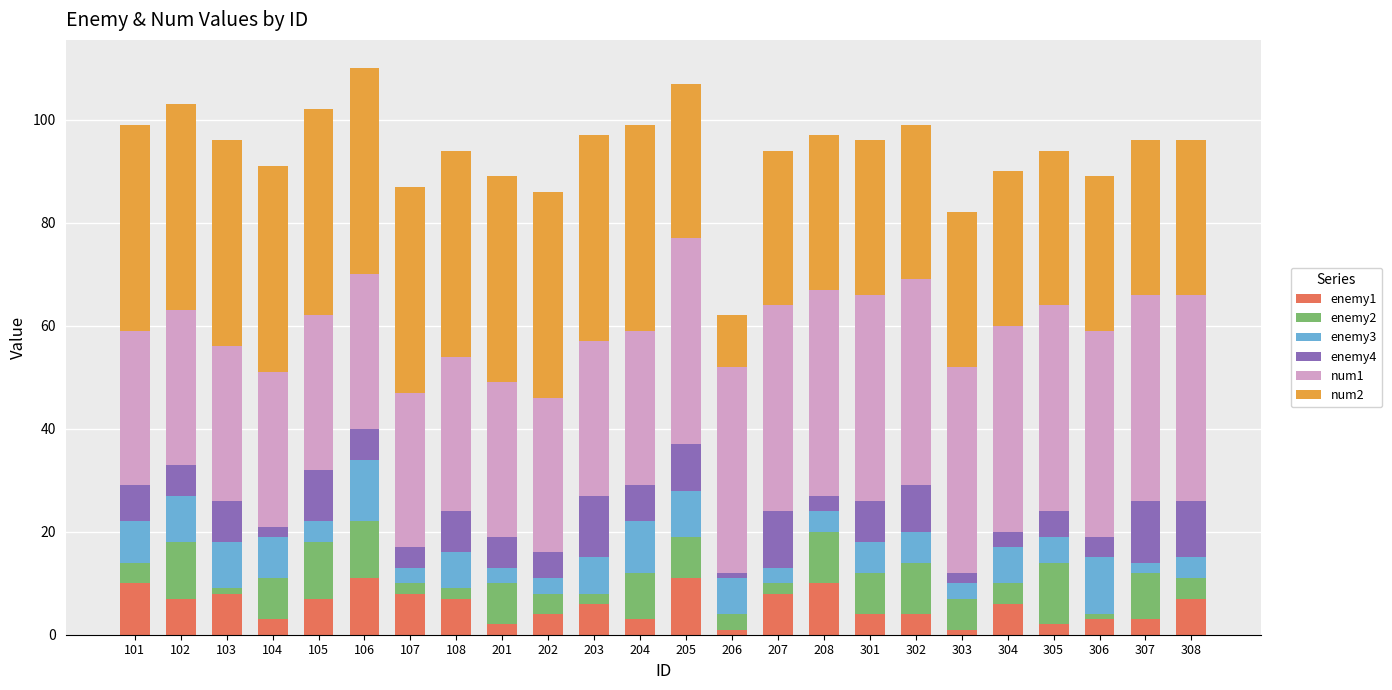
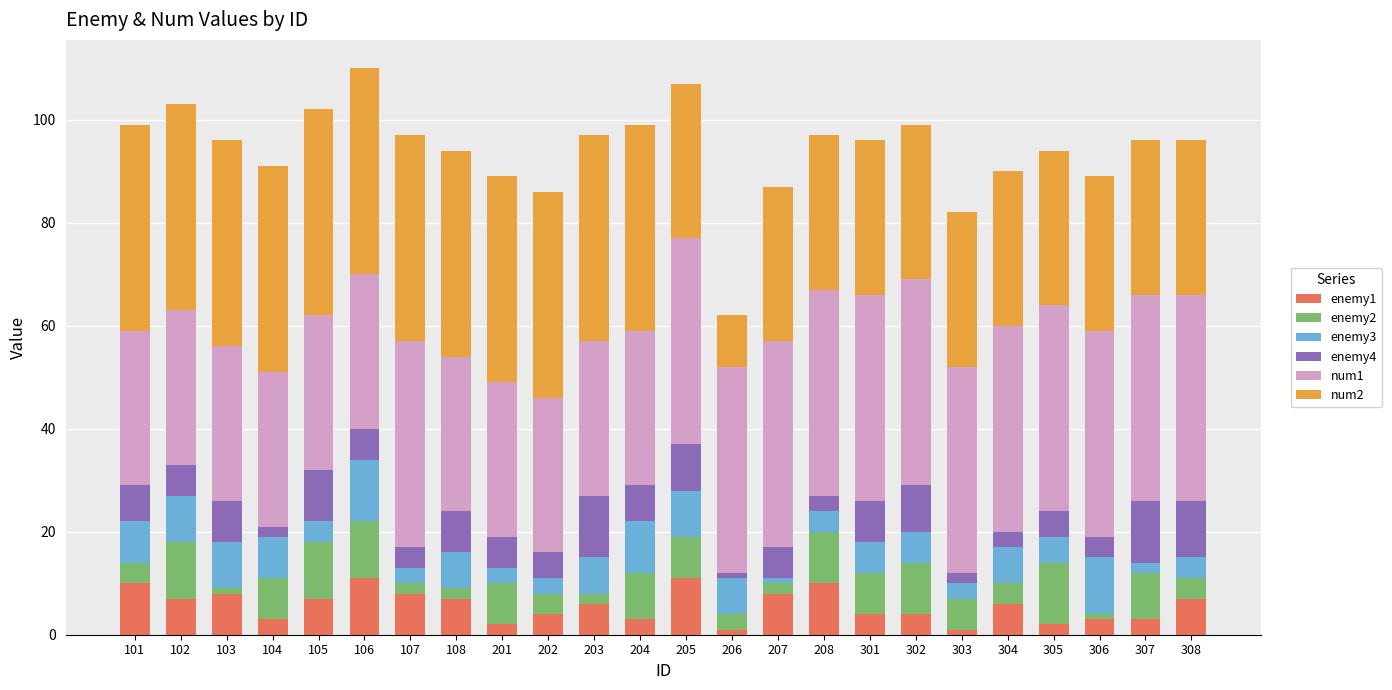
num1, 107: 30 -> 40
enemy3, 207: 3 -> 1
enemy4, 207: 11 -> 6
